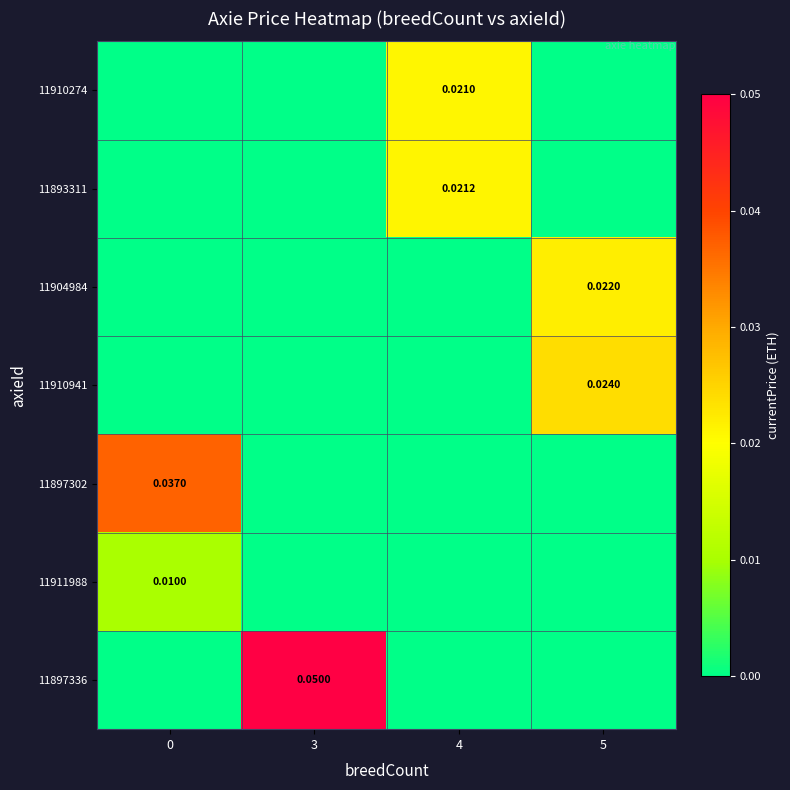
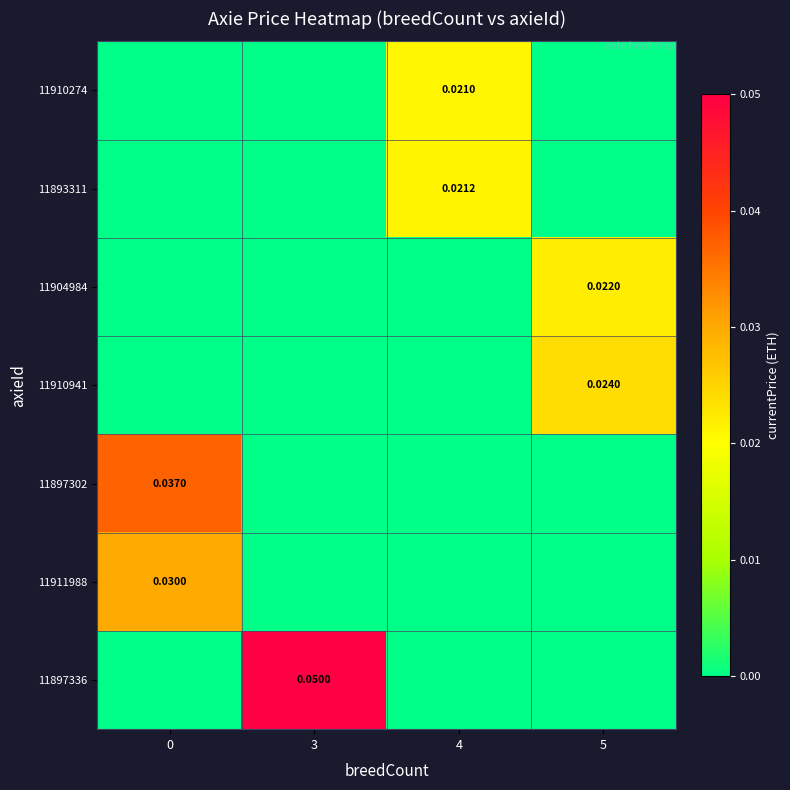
11911988, 0: 0.0100 -> 0.0300
